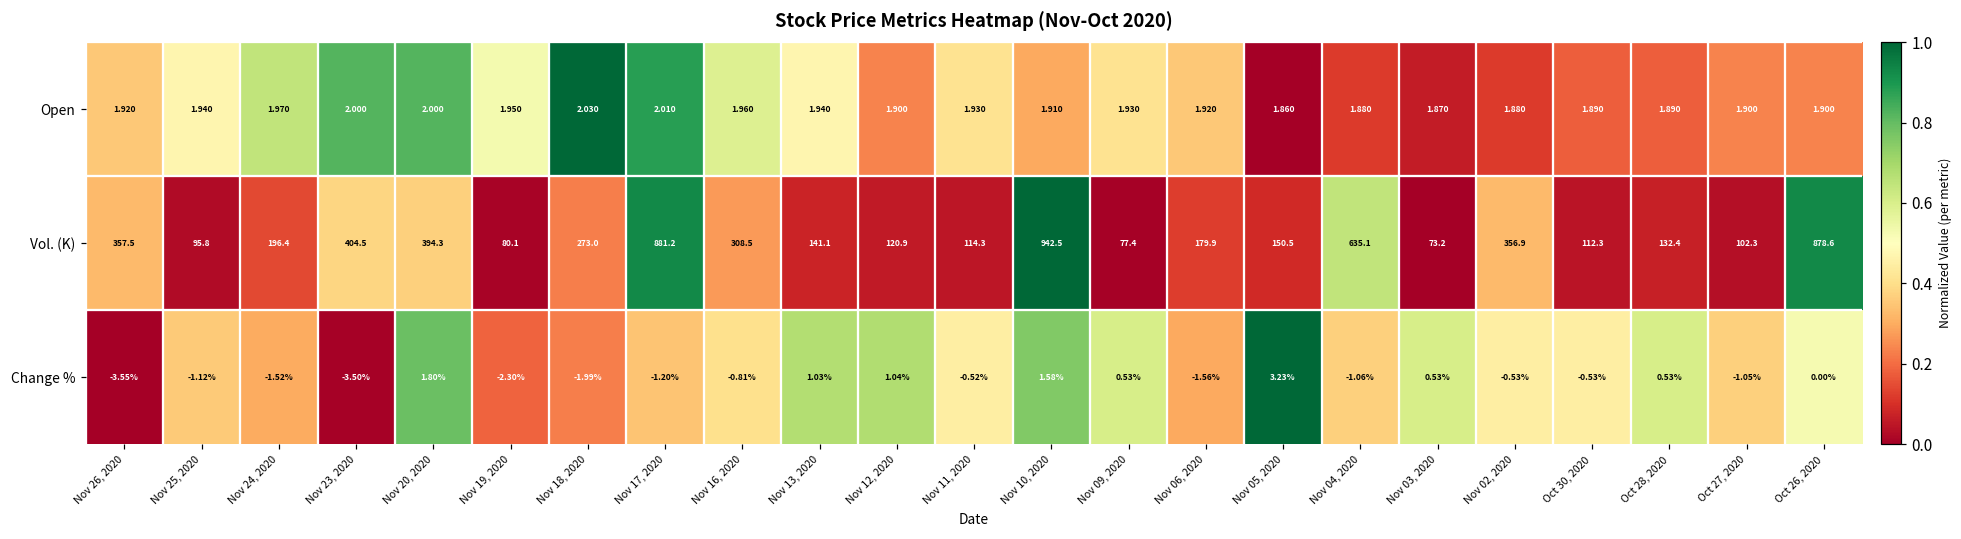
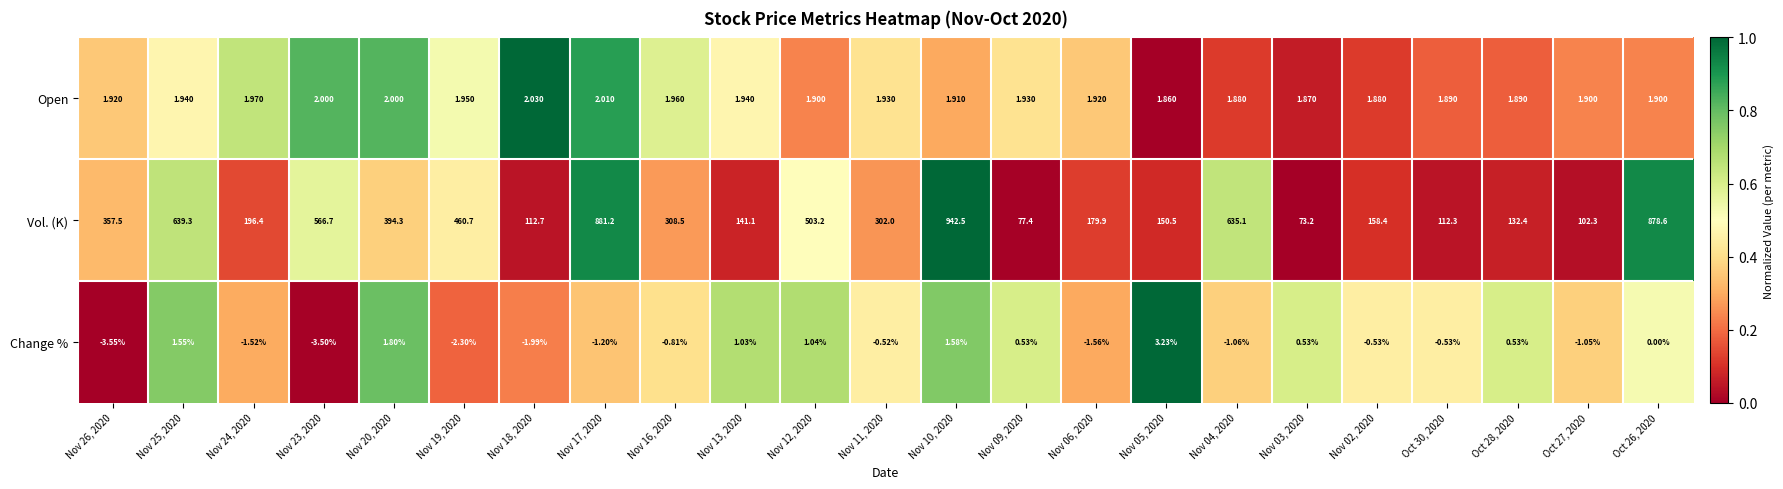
Vol. (K), Nov 25, 2020: 95.8 -> 639.3
Vol. (K), Nov 23, 2020: 404.5 -> 566.7
Vol. (K), Nov 19, 2020: 80.1 -> 460.7
Vol. (K), Nov 18, 2020: 273.0 -> 112.7
Vol. (K), Nov 12, 2020: 120.9 -> 503.2
Vol. (K), Nov 11, 2020: 114.3 -> 302.0
Vol. (K), Nov 02, 2020: 356.9 -> 158.4
Change %, Nov 25, 2020: -1.12% -> 1.55%
